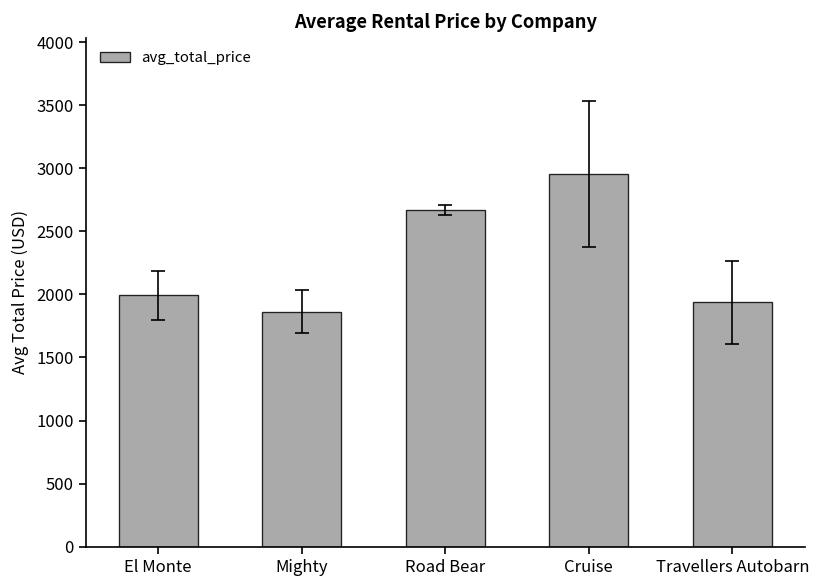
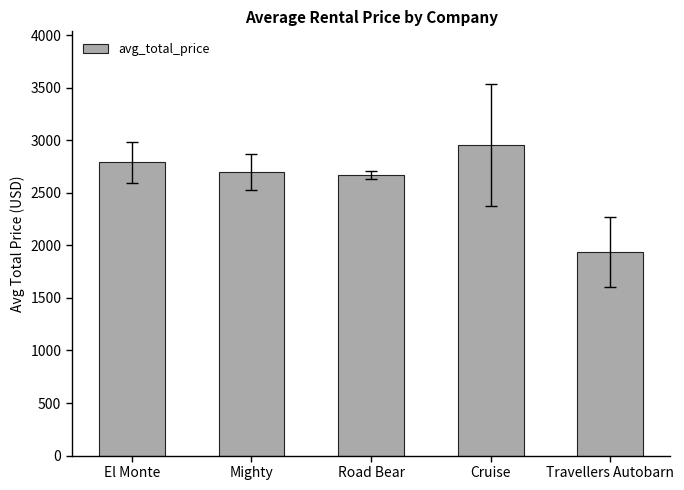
avg_total_price, El Monte: 1990 -> 2790
avg_total_price, Mighty: 1860 -> 2700
